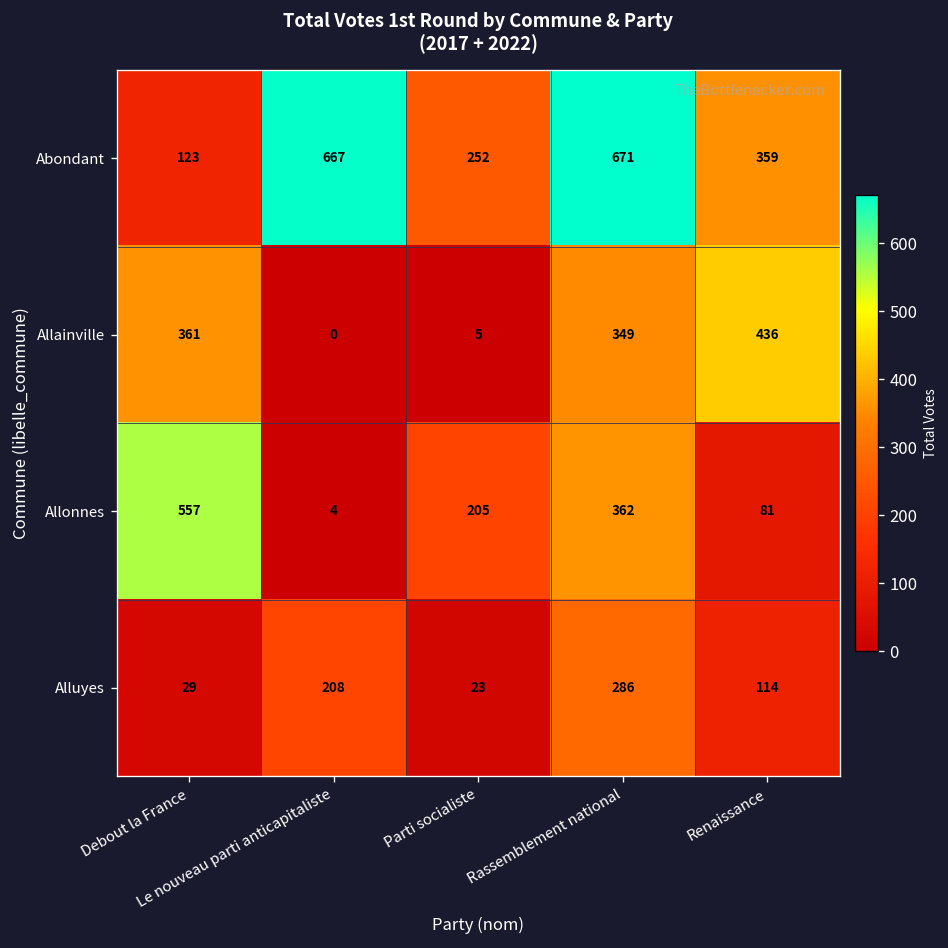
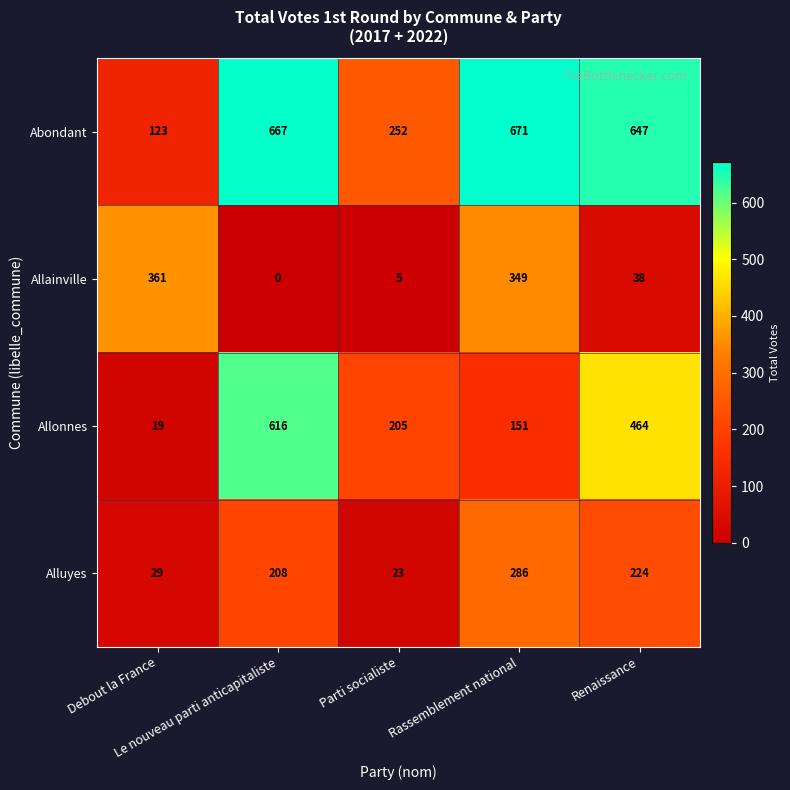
Abondant, Renaissance: 359 -> 647
Allainville, Renaissance: 436 -> 38
Allonnes, Debout la France: 557 -> 19
Allonnes, Le nouveau parti anticapitaliste: 4 -> 616
Allonnes, Rassemblement national: 362 -> 151
Allonnes, Renaissance: 81 -> 464
Alluyes, Renaissance: 114 -> 224
